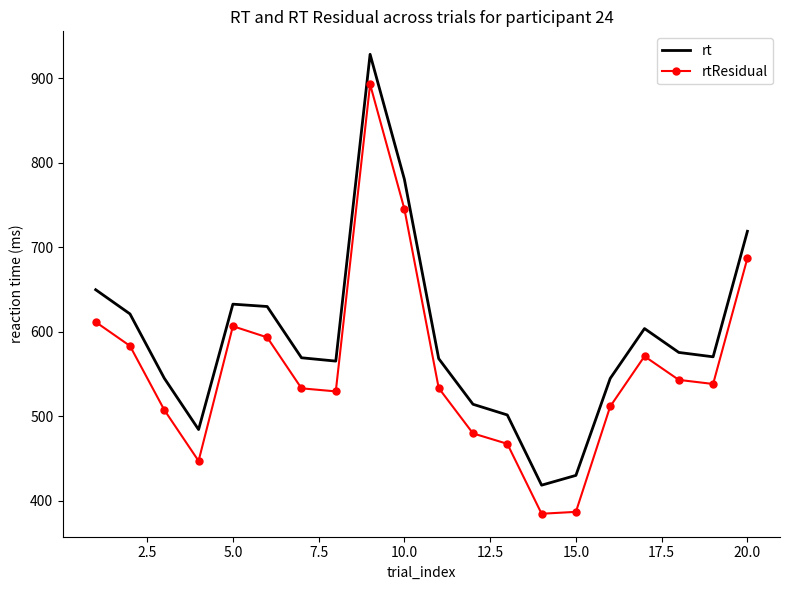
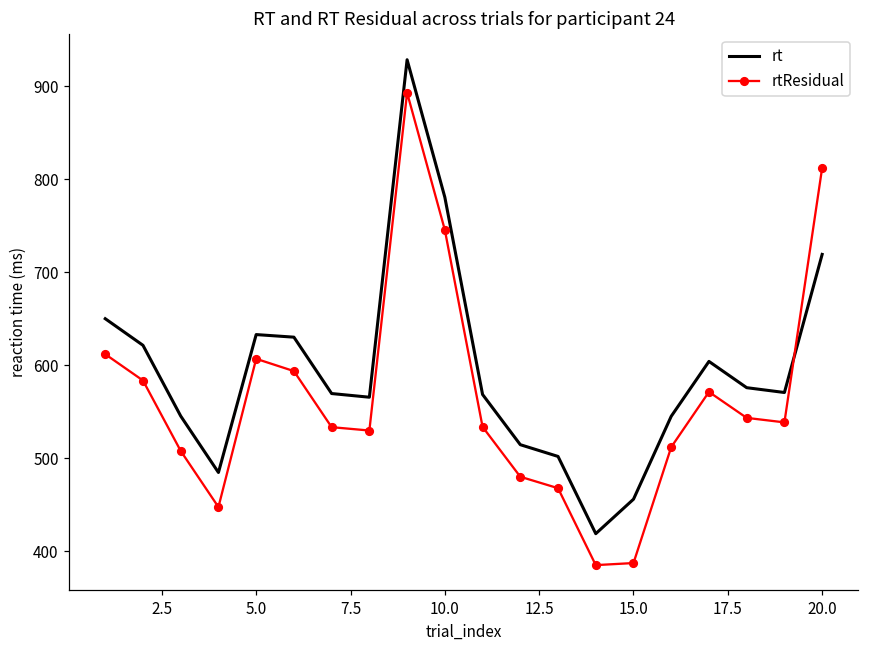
rt, 15.0: 430 -> 460
rtResidual, 20.0: 690 -> 810
